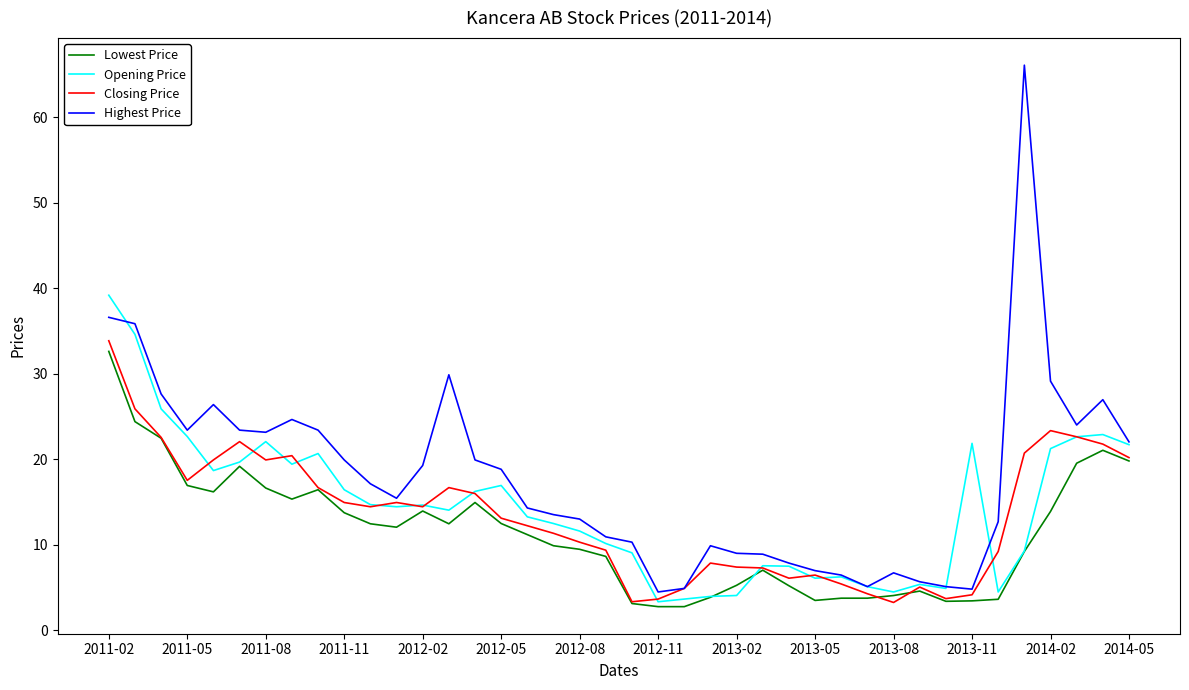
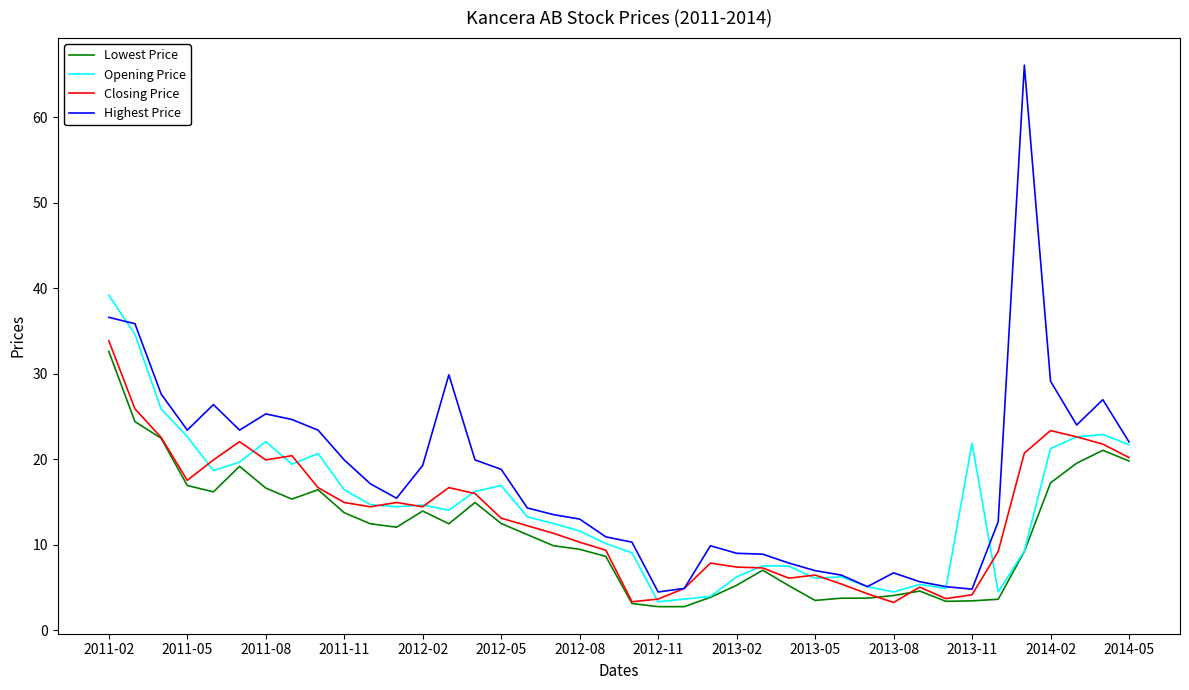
Highest Price, 2011-08: 23 -> 25
Opening Price, 2013-02: 4 -> 6
Lowest Price, 2014-02: 14 -> 17
